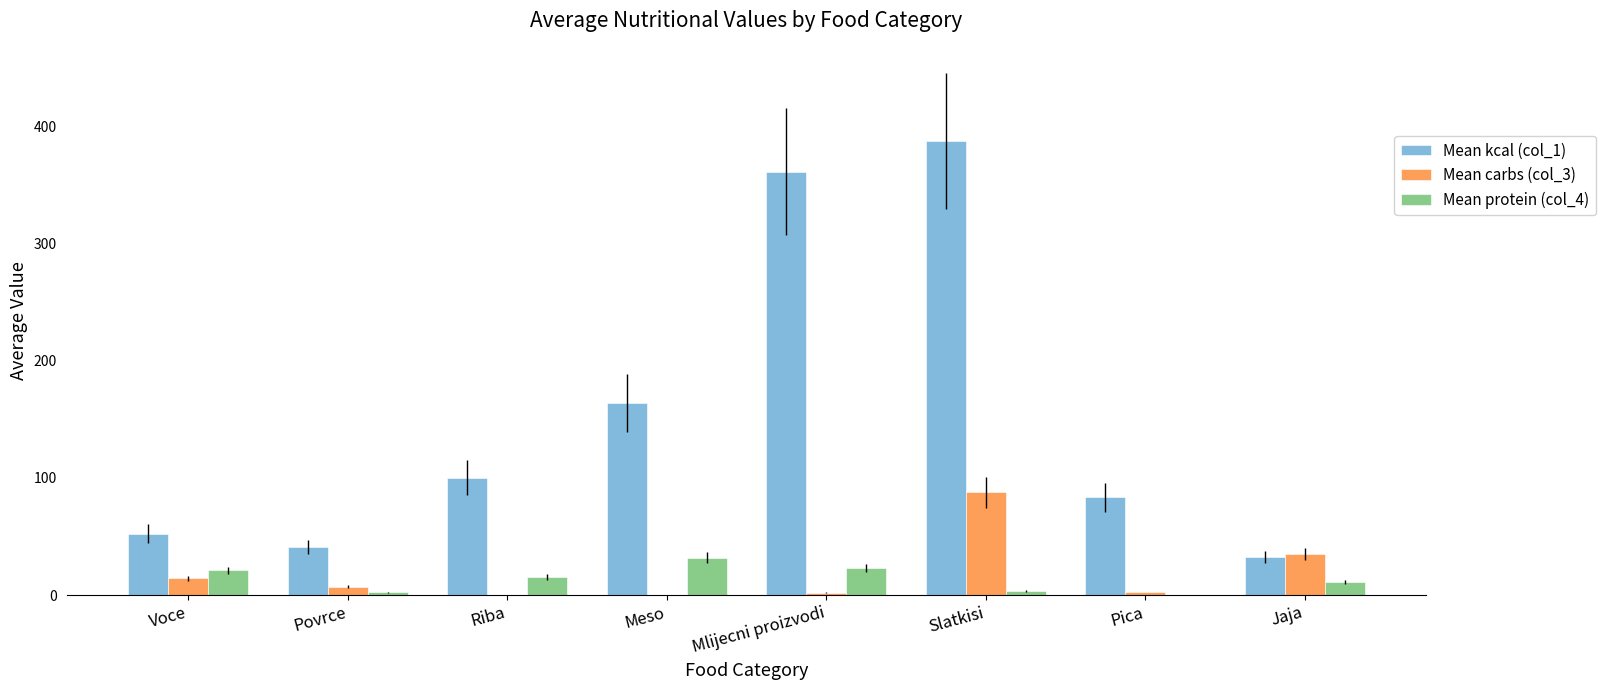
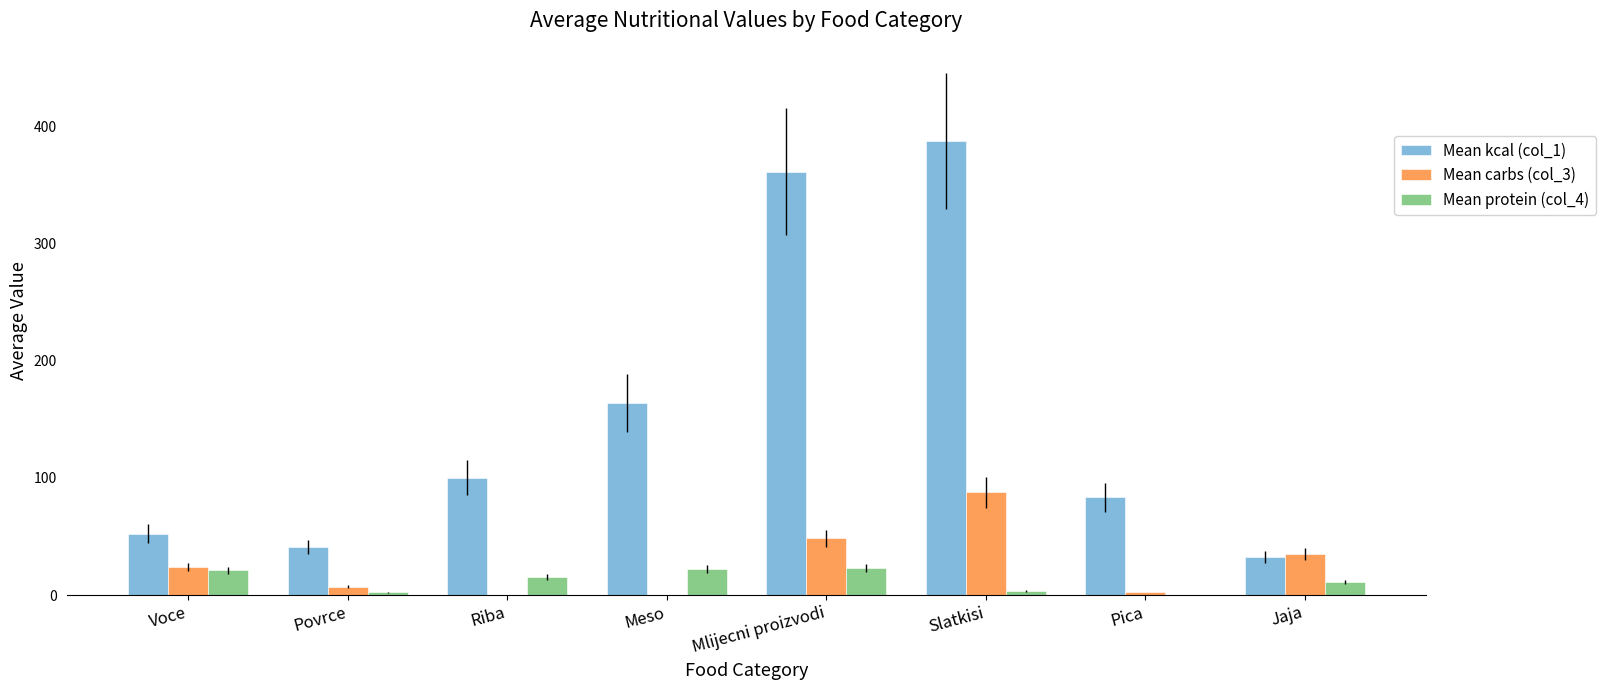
Mean carbs (col_3), Voce: 14 -> 24
Mean protein (col_4), Meso: 32 -> 23
Mean carbs (col_3), Mlijecni proizvodi: 2 -> 49
